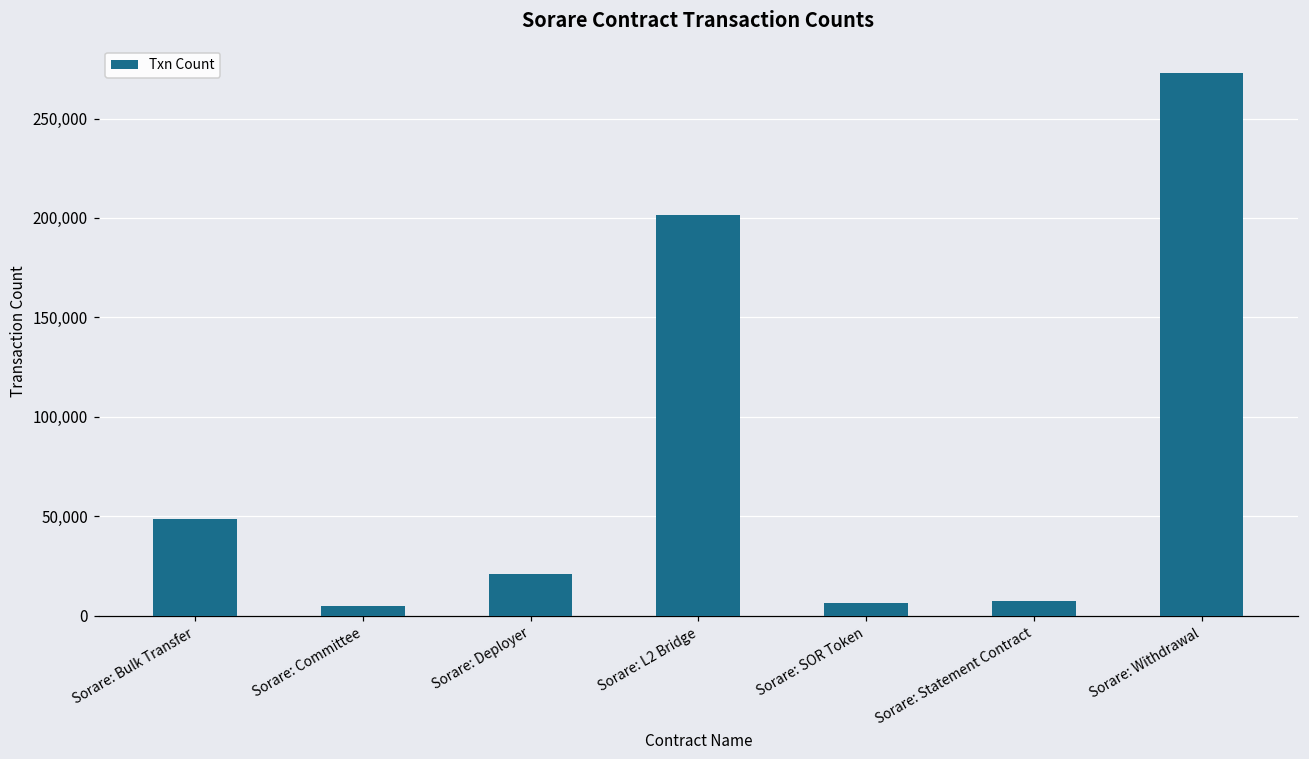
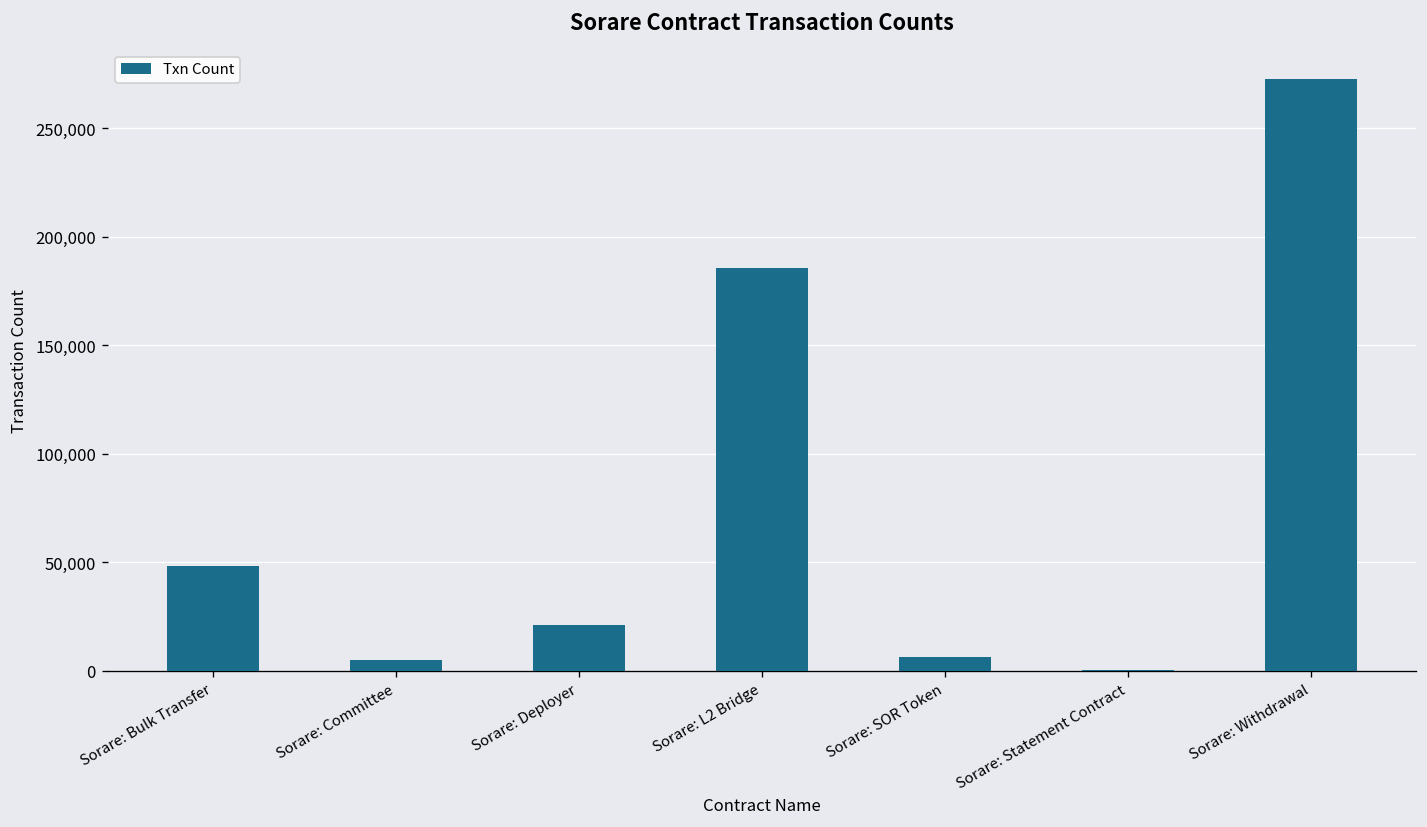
Sorare: L2 Bridge: 201,000 -> 186,000
Sorare: Statement Contract: 7,000 -> 0
